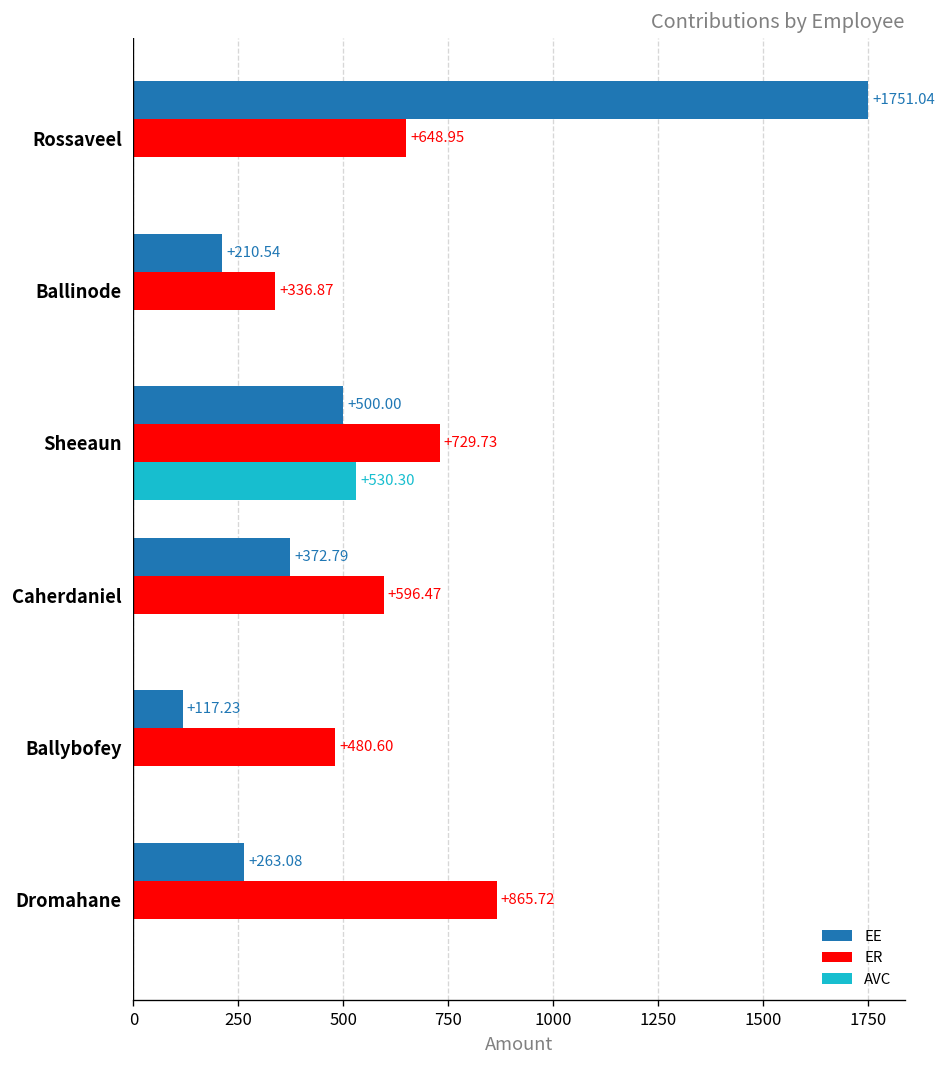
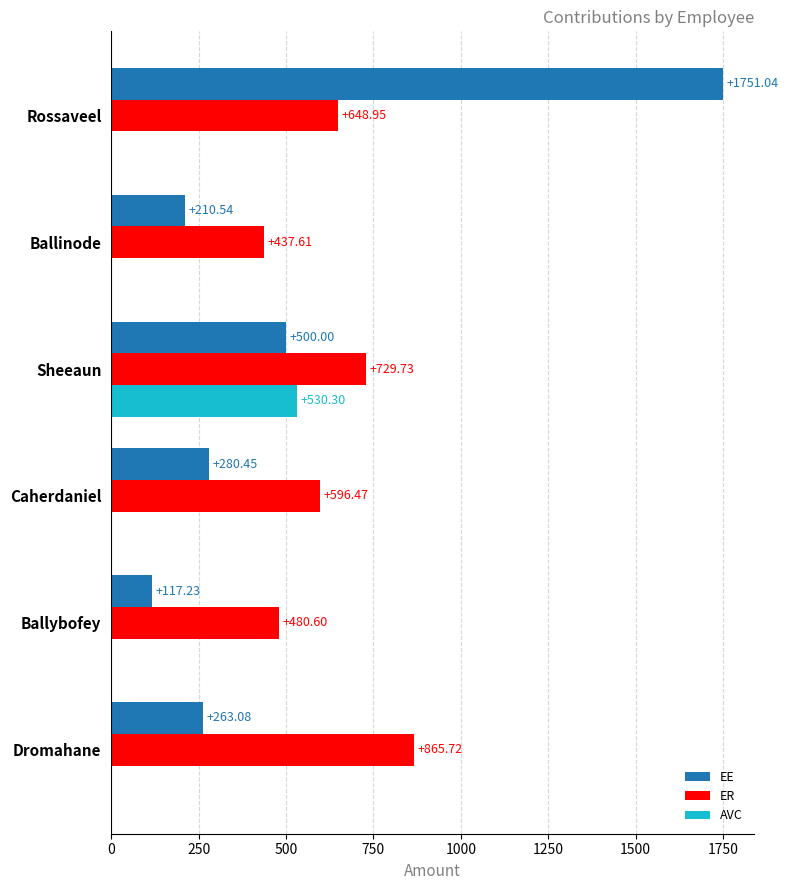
ER, Ballinode: +336.87 -> +437.61
EE, Caherdaniel: +372.79 -> +280.45
